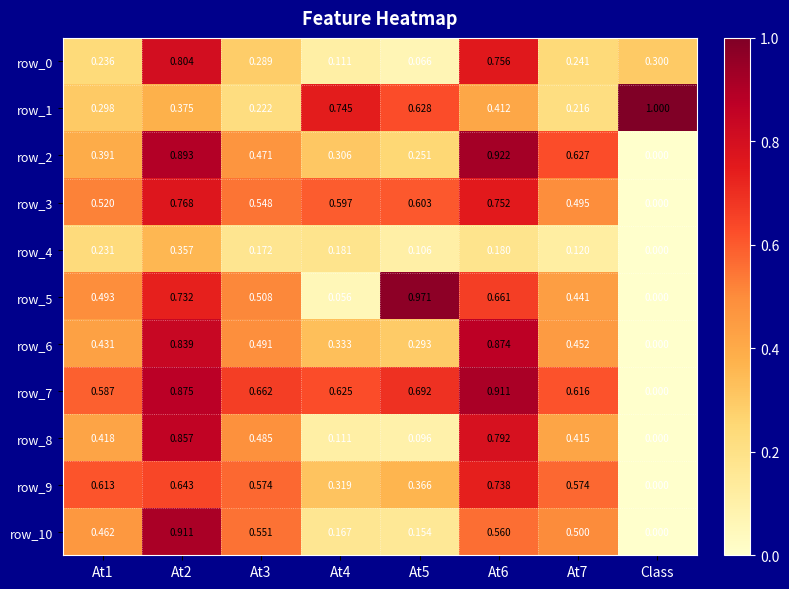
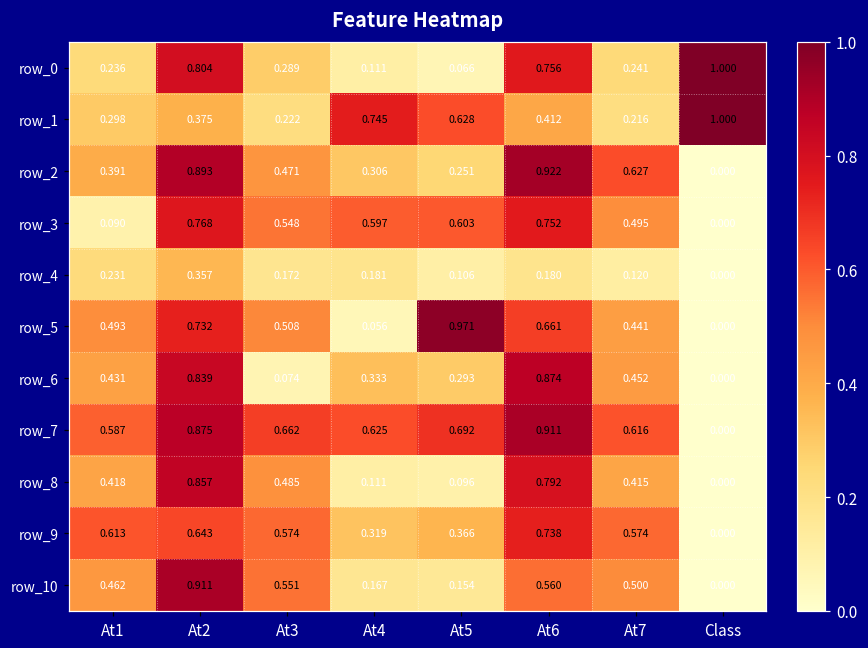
row_0, Class: 0.300 -> 1.000
row_3, At1: 0.520 -> 0.090
row_6, At3: 0.491 -> 0.074
